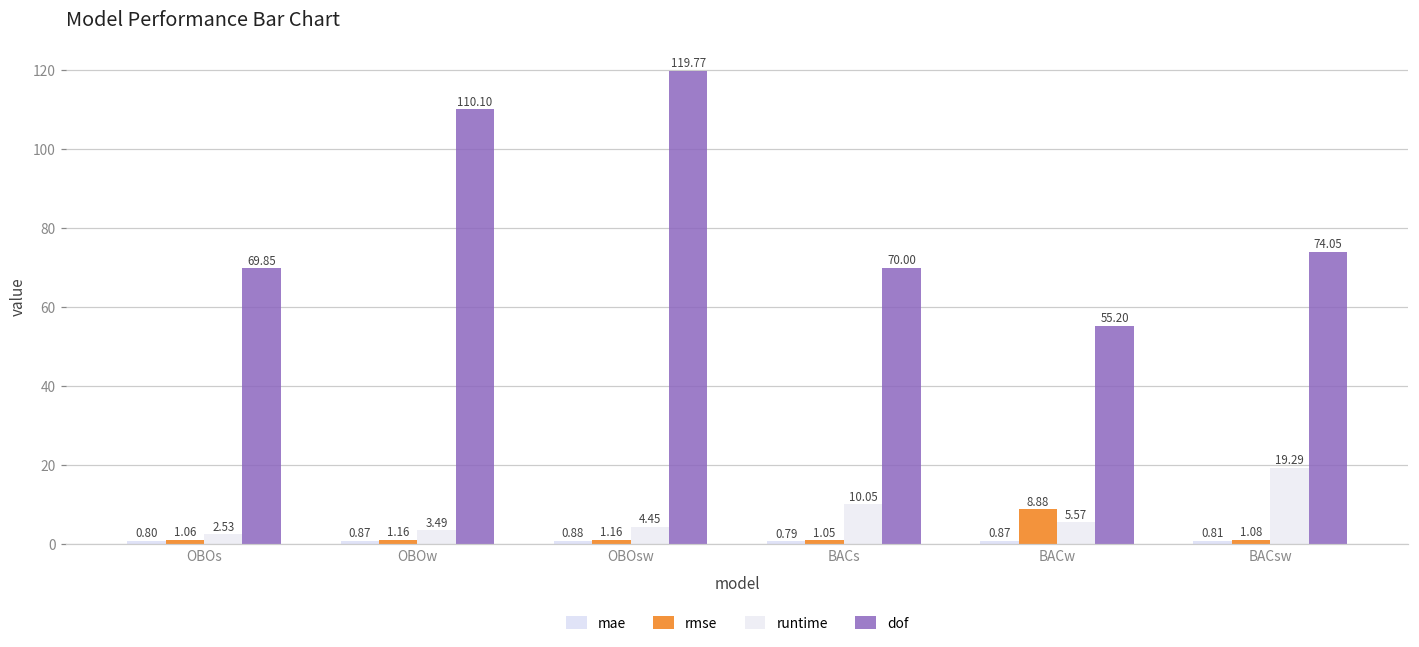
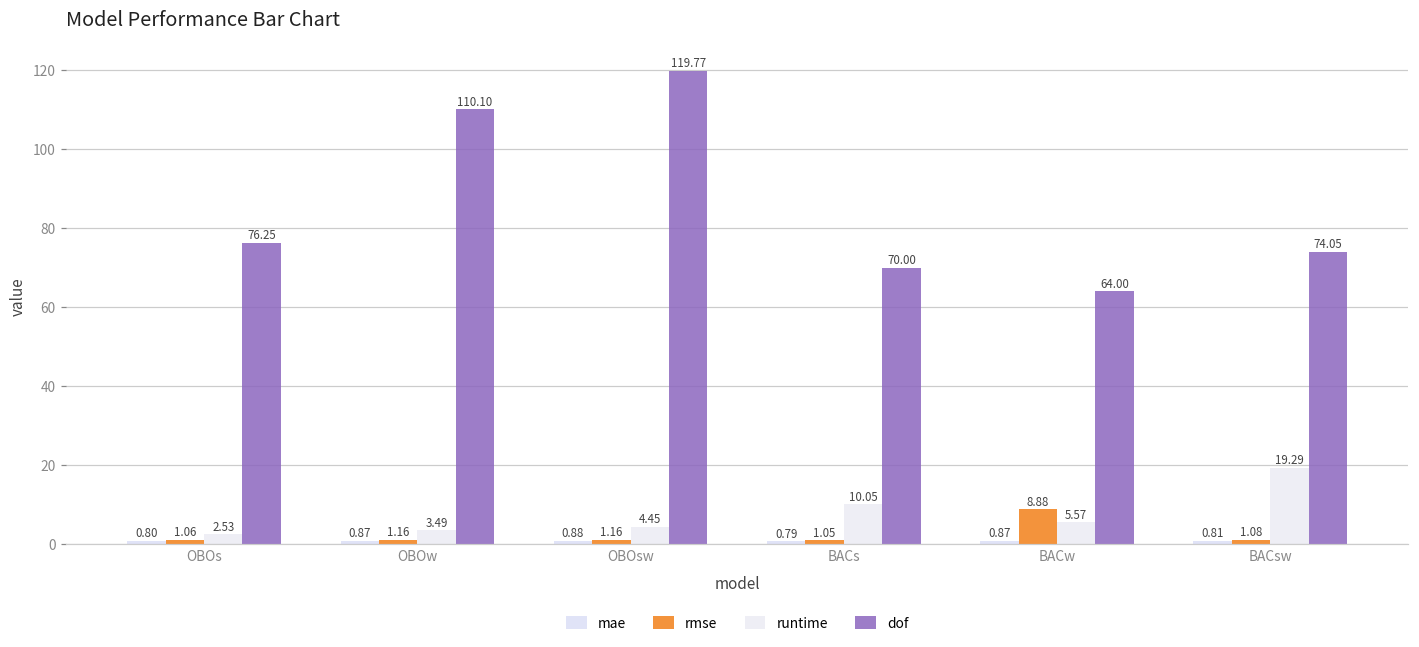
dof, OBOs: 69.85 -> 76.25
dof, BACw: 55.20 -> 64.00
